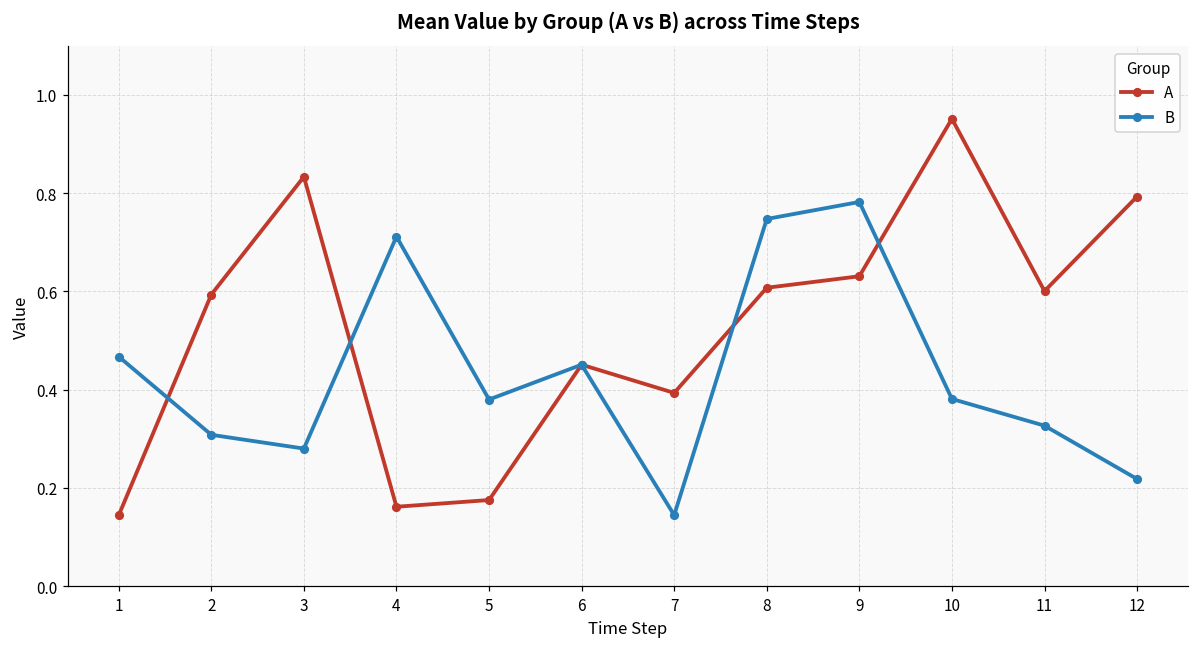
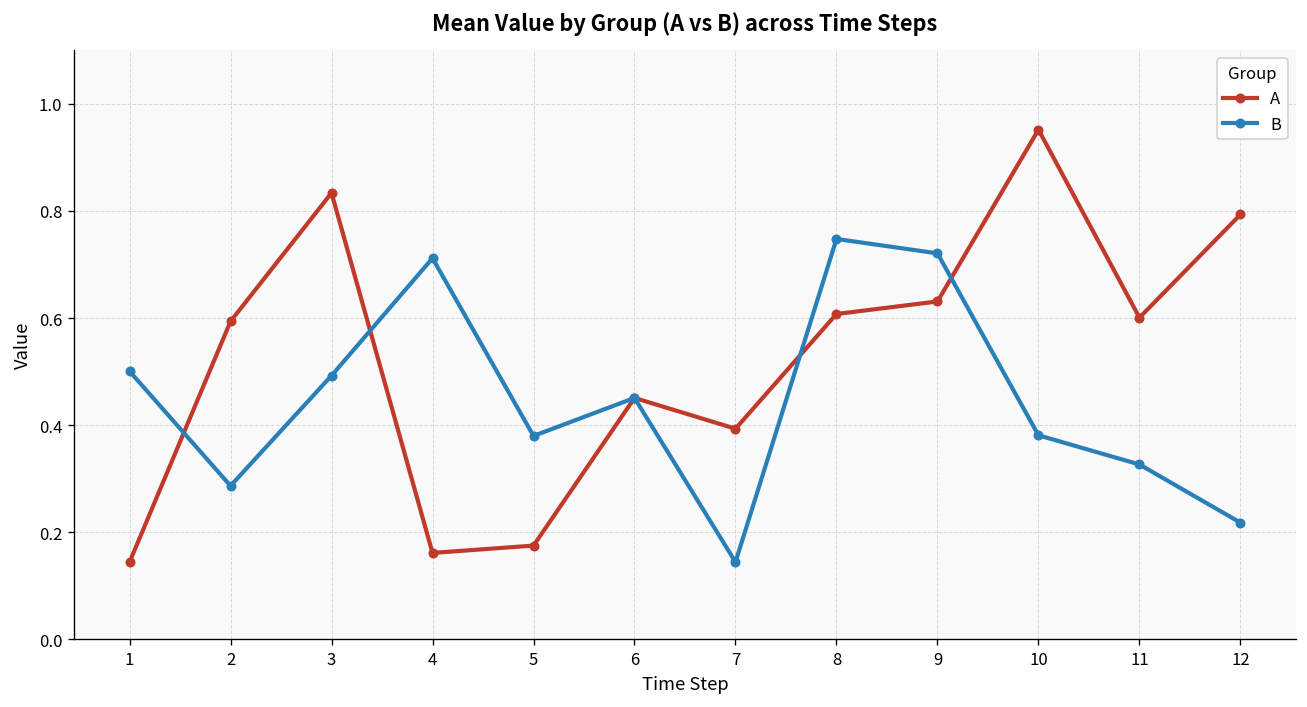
B, 1: 0.47 -> 0.50
B, 2: 0.31 -> 0.29
B, 3: 0.28 -> 0.49
B, 9: 0.78 -> 0.72
